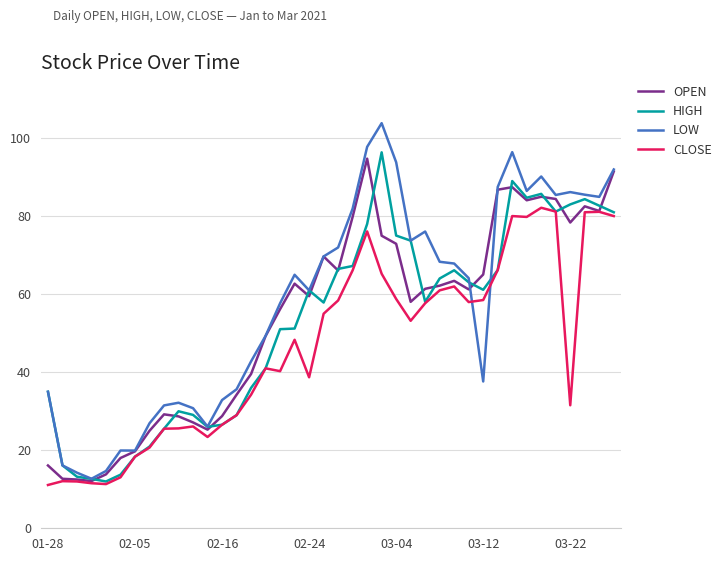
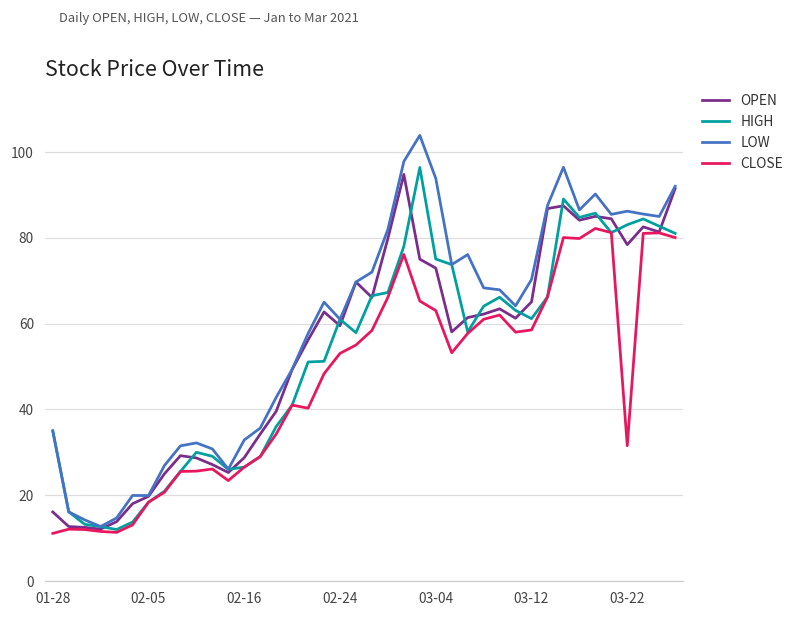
CLOSE, 02-24: 39 -> 53
CLOSE, 03-04: 59 -> 63
LOW, 03-12: 38 -> 70
